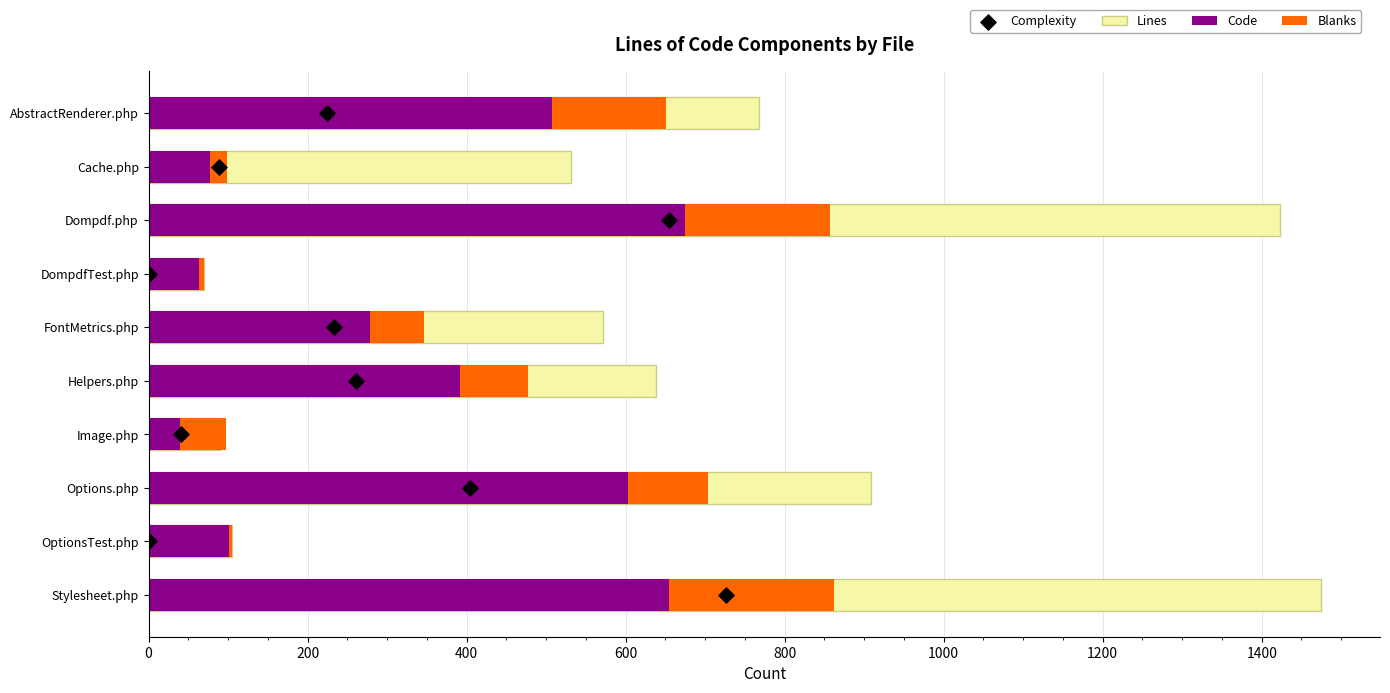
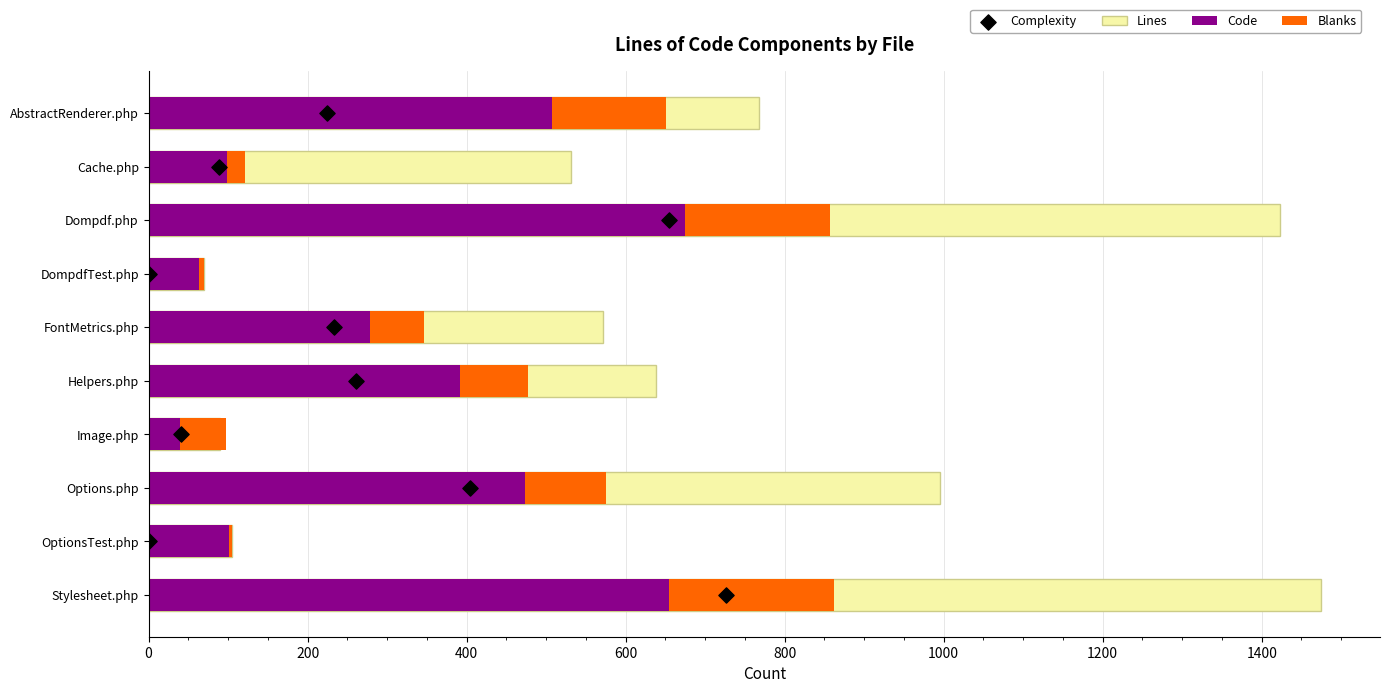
Code, Cache.php: 80 -> 100
Lines, Options.php: 910 -> 1000
Code, Options.php: 600 -> 470
